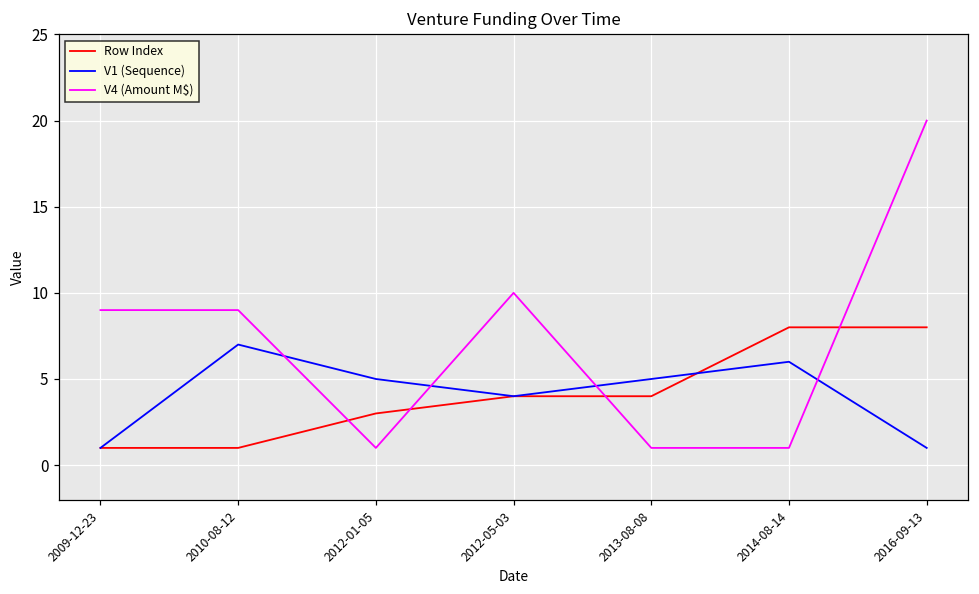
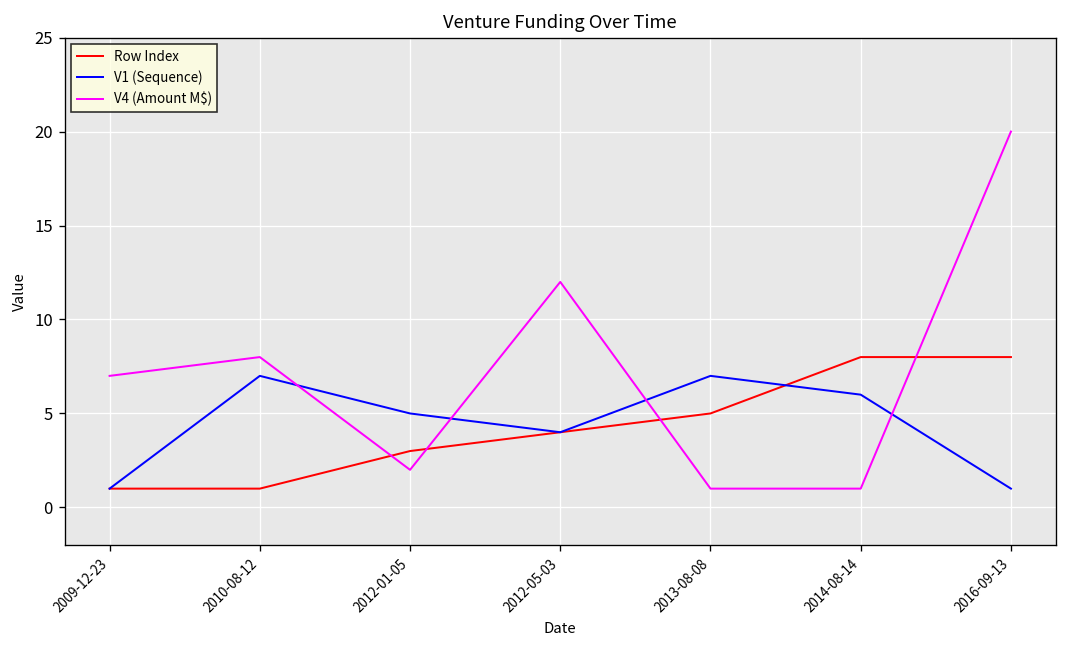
V4 (Amount M$), 2009-12-23: 9 -> 7
V4 (Amount M$), 2010-08-12: 9 -> 8
V4 (Amount M$), 2012-01-05: 1 -> 2
V4 (Amount M$), 2012-05-03: 10 -> 12
Row Index, 2013-08-08: 4 -> 5
V1 (Sequence), 2013-08-08: 5 -> 7
